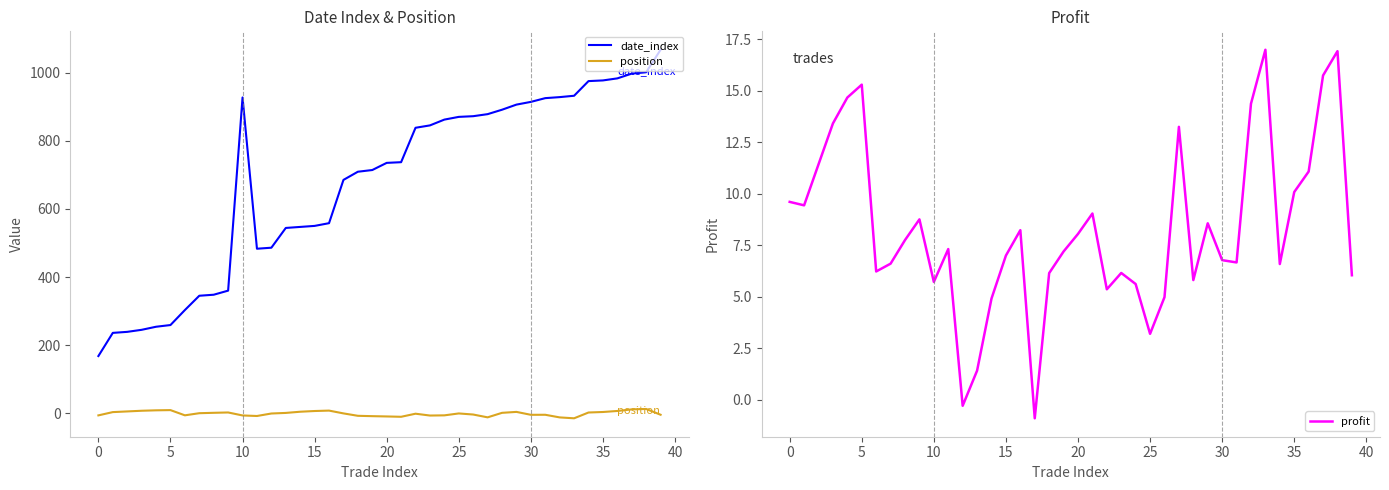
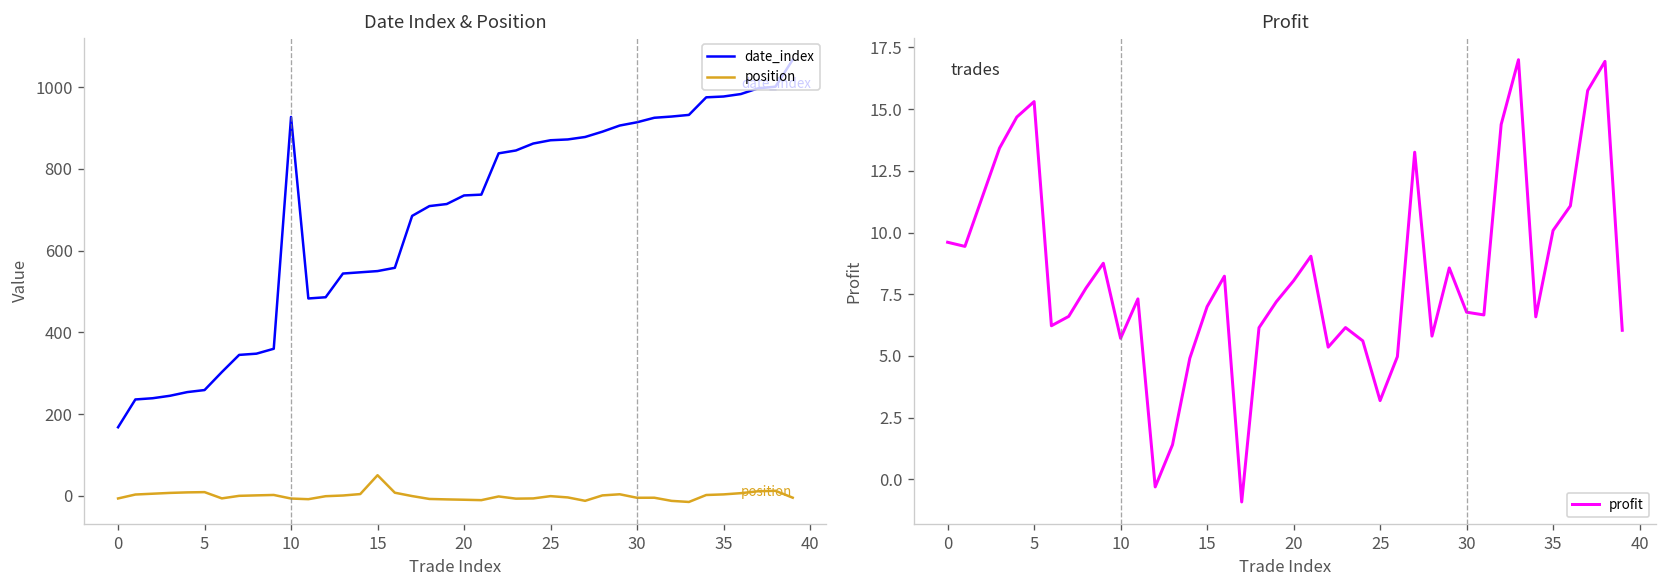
Date Index & Position, position, 15: 10 -> 50
